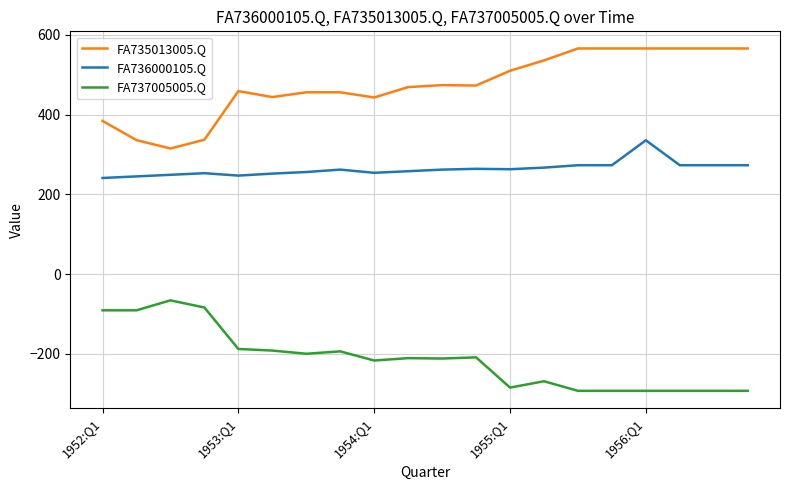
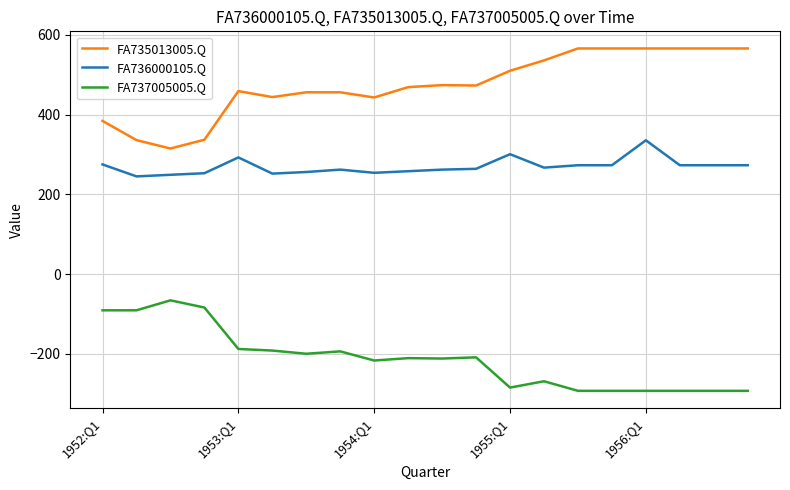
FA736000105.Q, 1952:Q1: 240 -> 280
FA736000105.Q, 1953:Q1: 250 -> 290
FA736000105.Q, 1955:Q1: 260 -> 300
